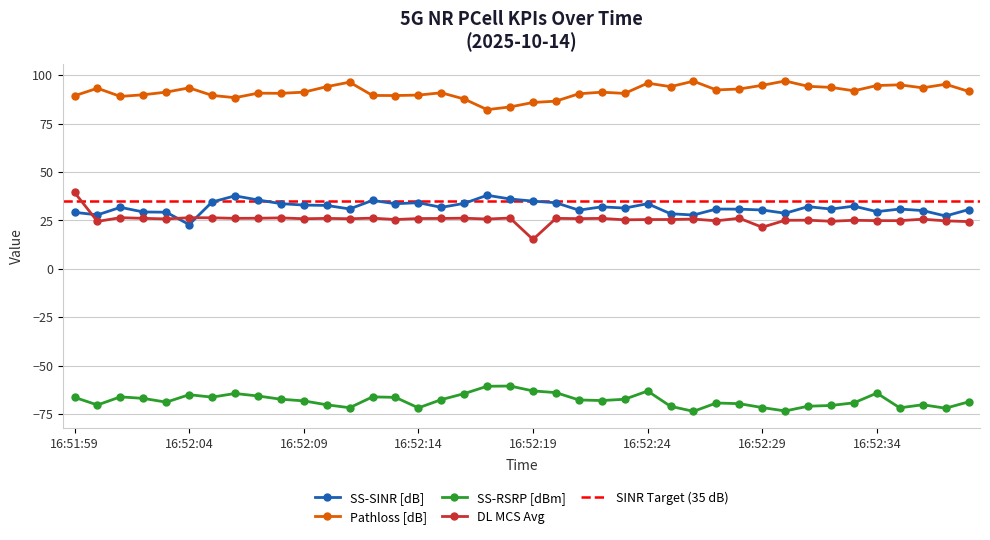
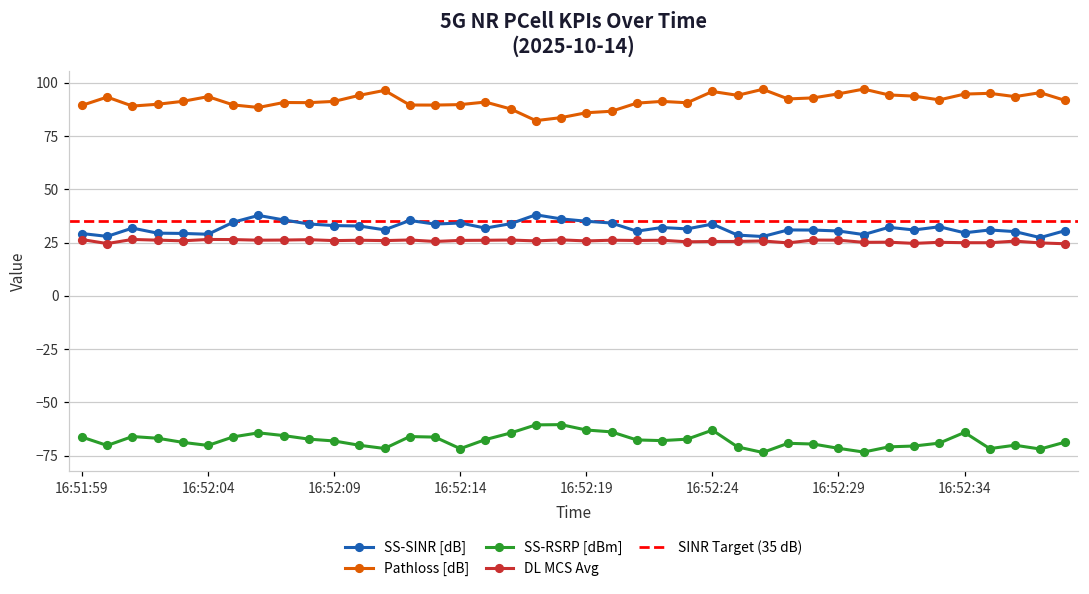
DL MCS Avg, 16:51:59: 39 -> 26
SS-SINR [dB], 16:52:04: 23 -> 29
SS-RSRP [dBm], 16:52:04: -65 -> -70
DL MCS Avg, 16:52:19: 15 -> 26
DL MCS Avg, 16:52:29: 22 -> 26
